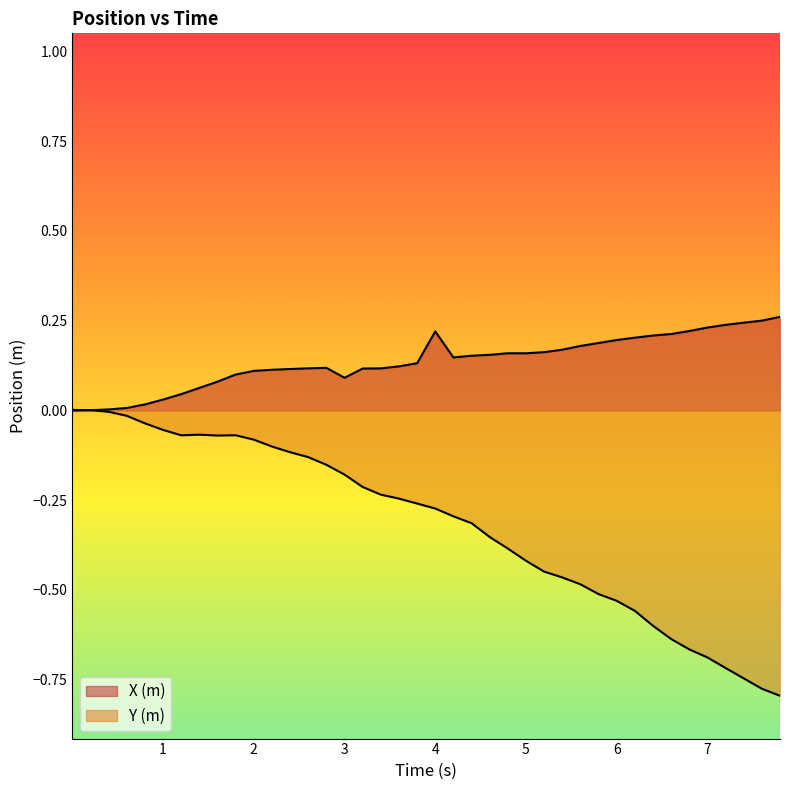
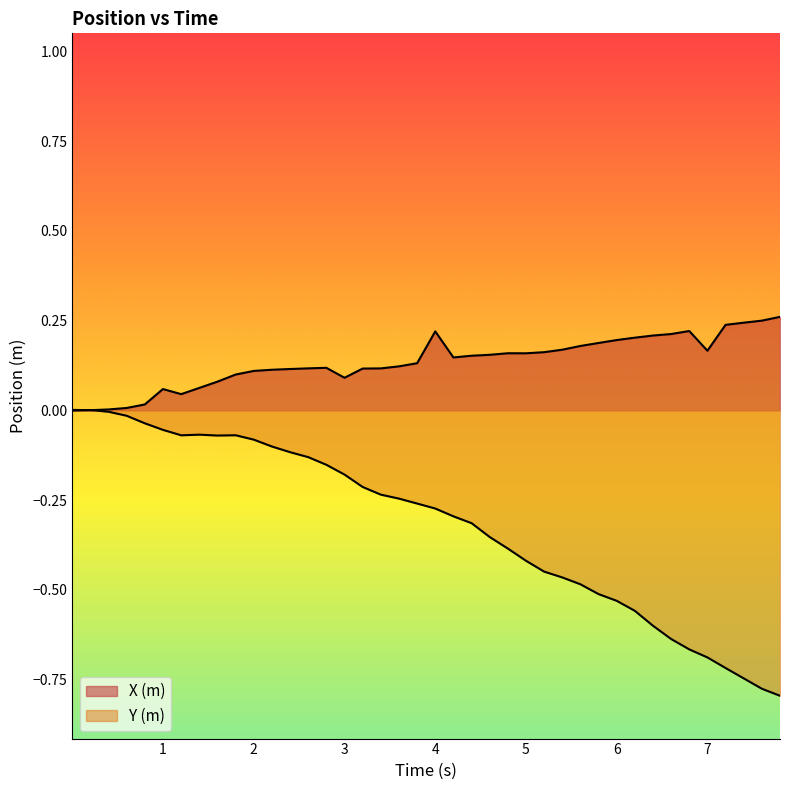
X (m), 1: 0.03 -> 0.06
X (m), 7: 0.23 -> 0.17
